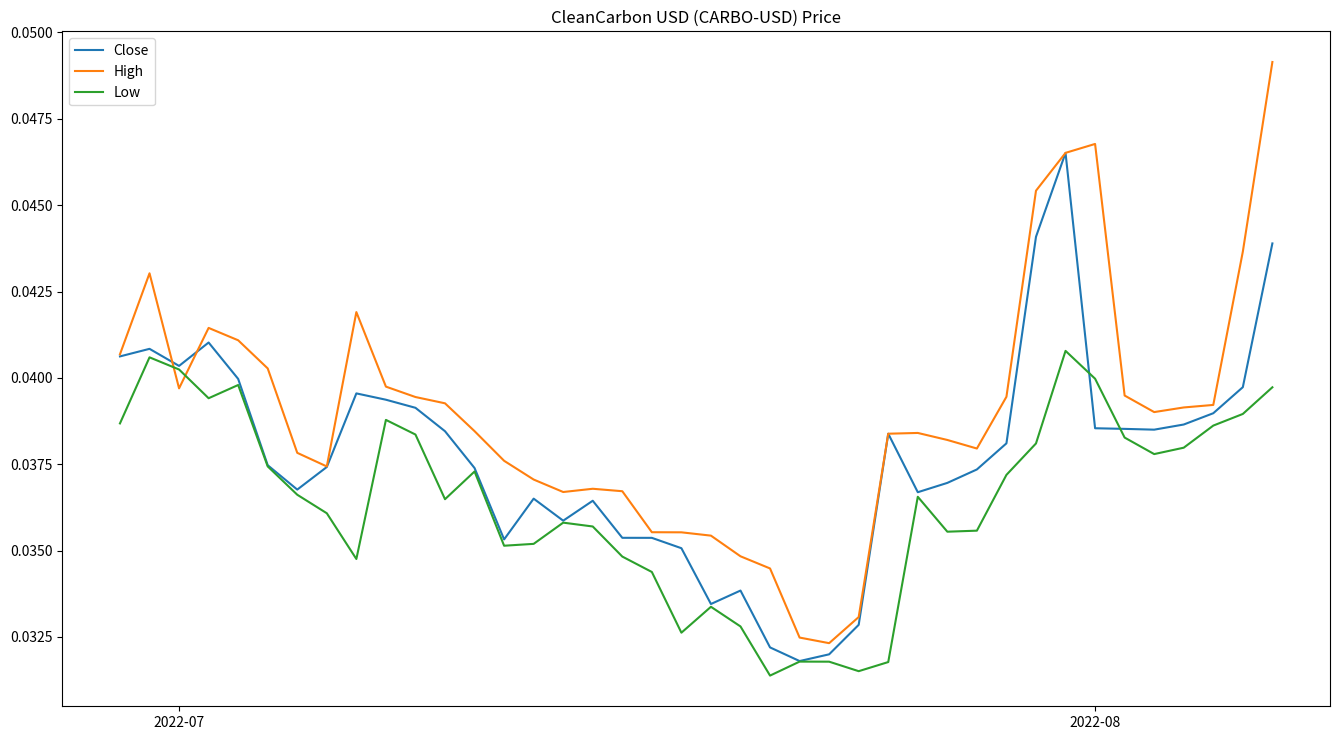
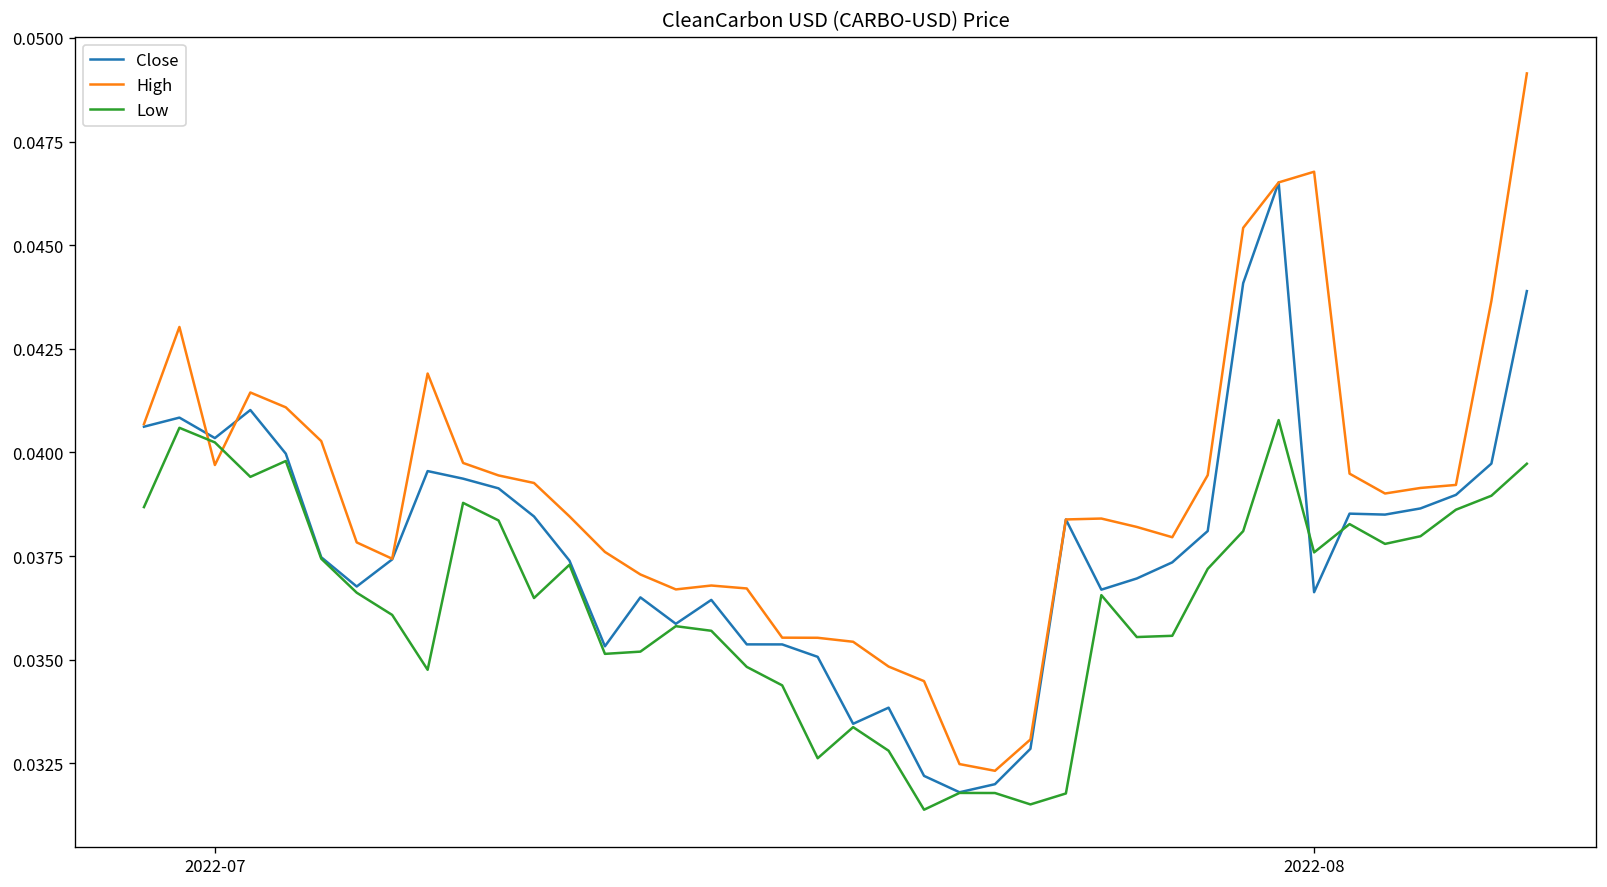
Close, 2022-08: 0.0385 -> 0.0366
Low, 2022-08: 0.0400 -> 0.0376
